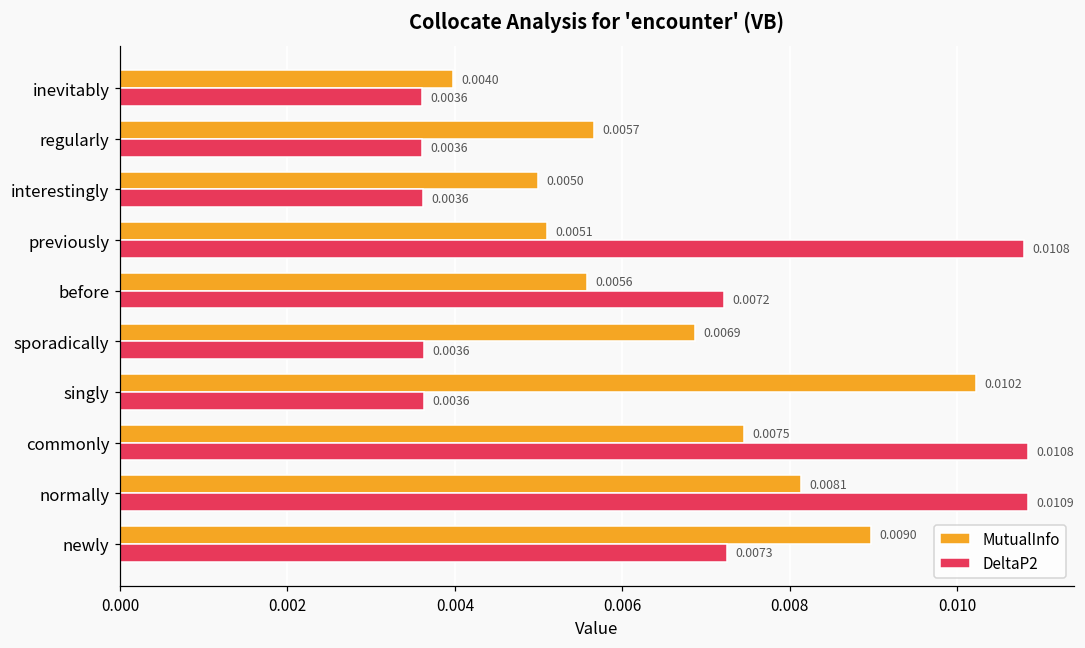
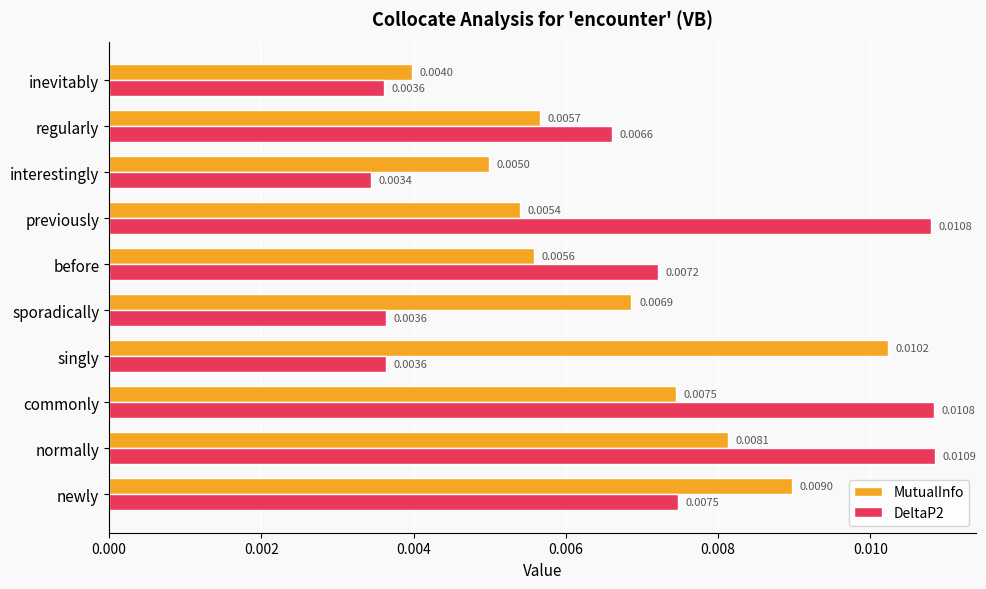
DeltaP2, regularly: 0.0036 -> 0.0066
DeltaP2, interestingly: 0.0036 -> 0.0034
MutualInfo, previously: 0.0051 -> 0.0054
DeltaP2, newly: 0.0073 -> 0.0075
